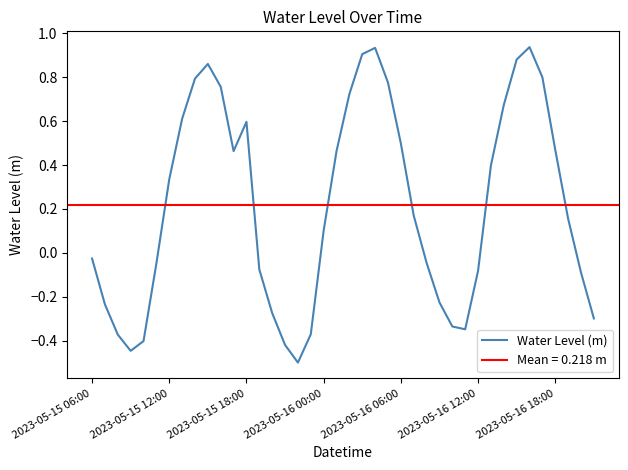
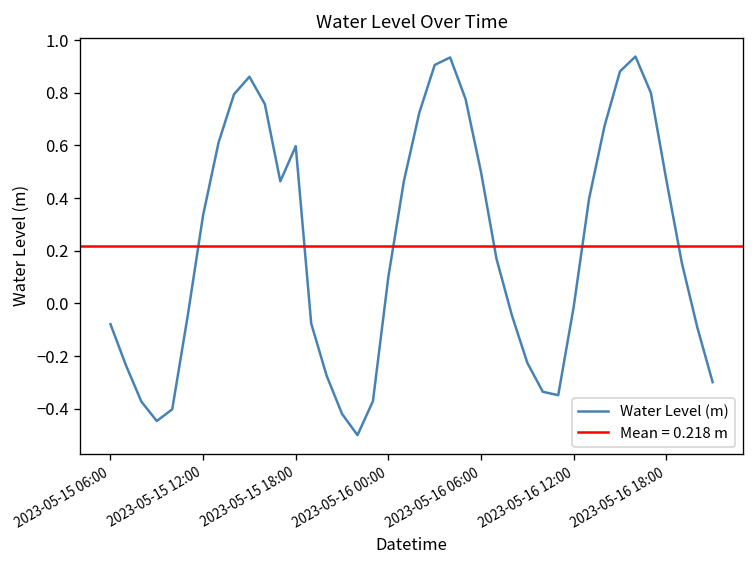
2023-05-15 06:00: -0.03 -> -0.08
2023-05-16 12:00: -0.08 -> -0.01
